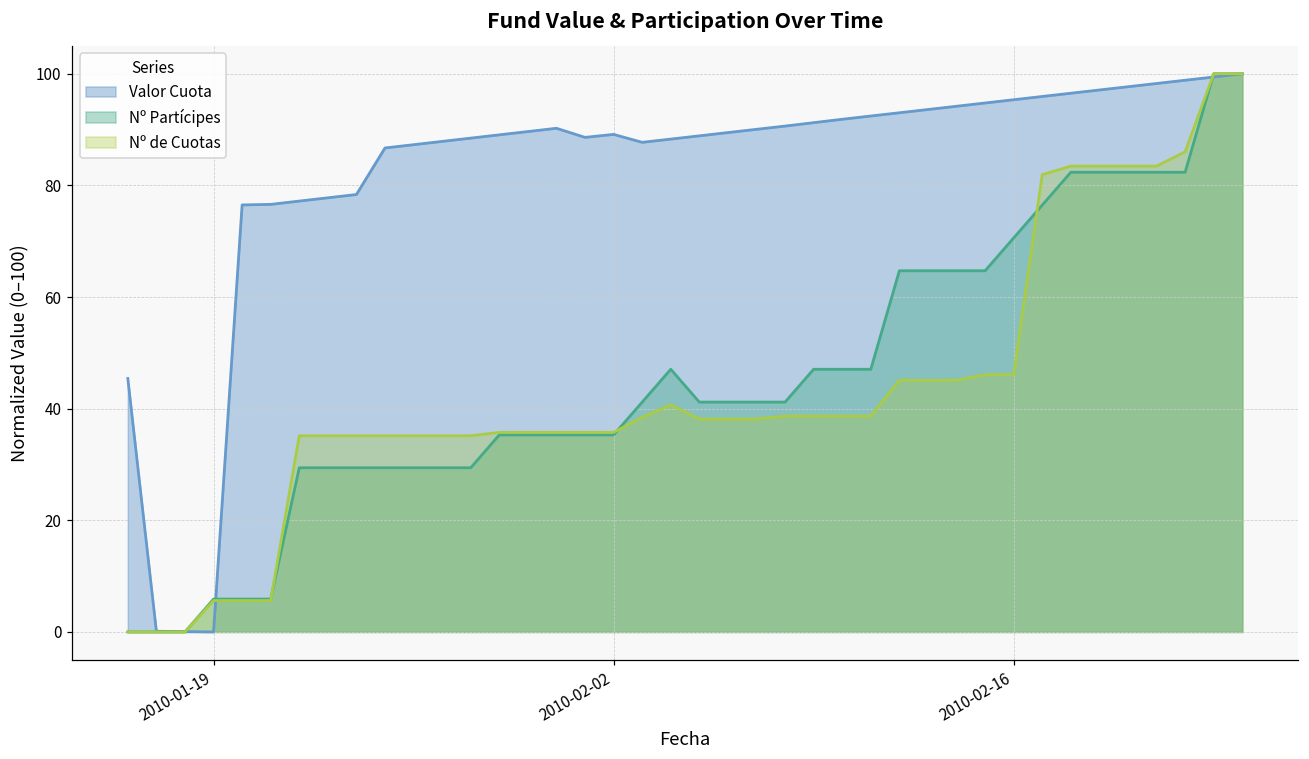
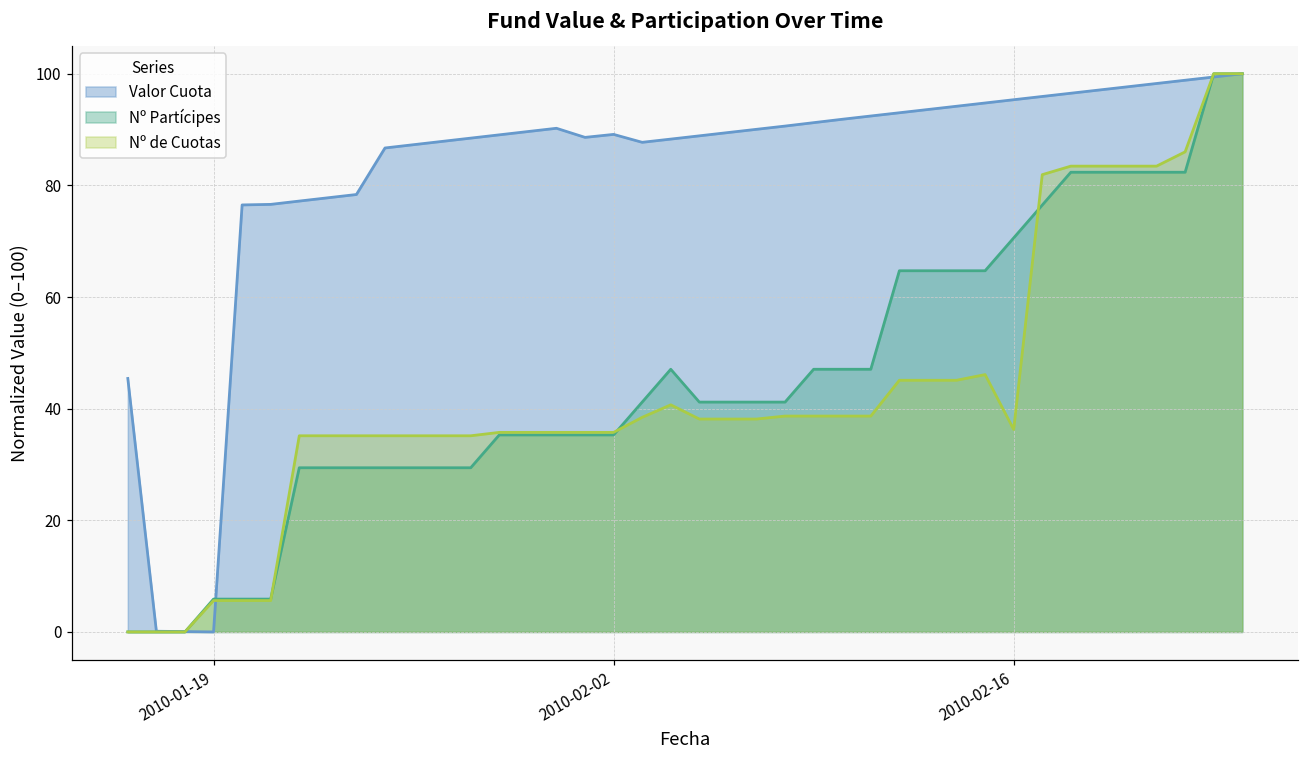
Nº de Cuotas, 2010-02-16: 46 -> 36
